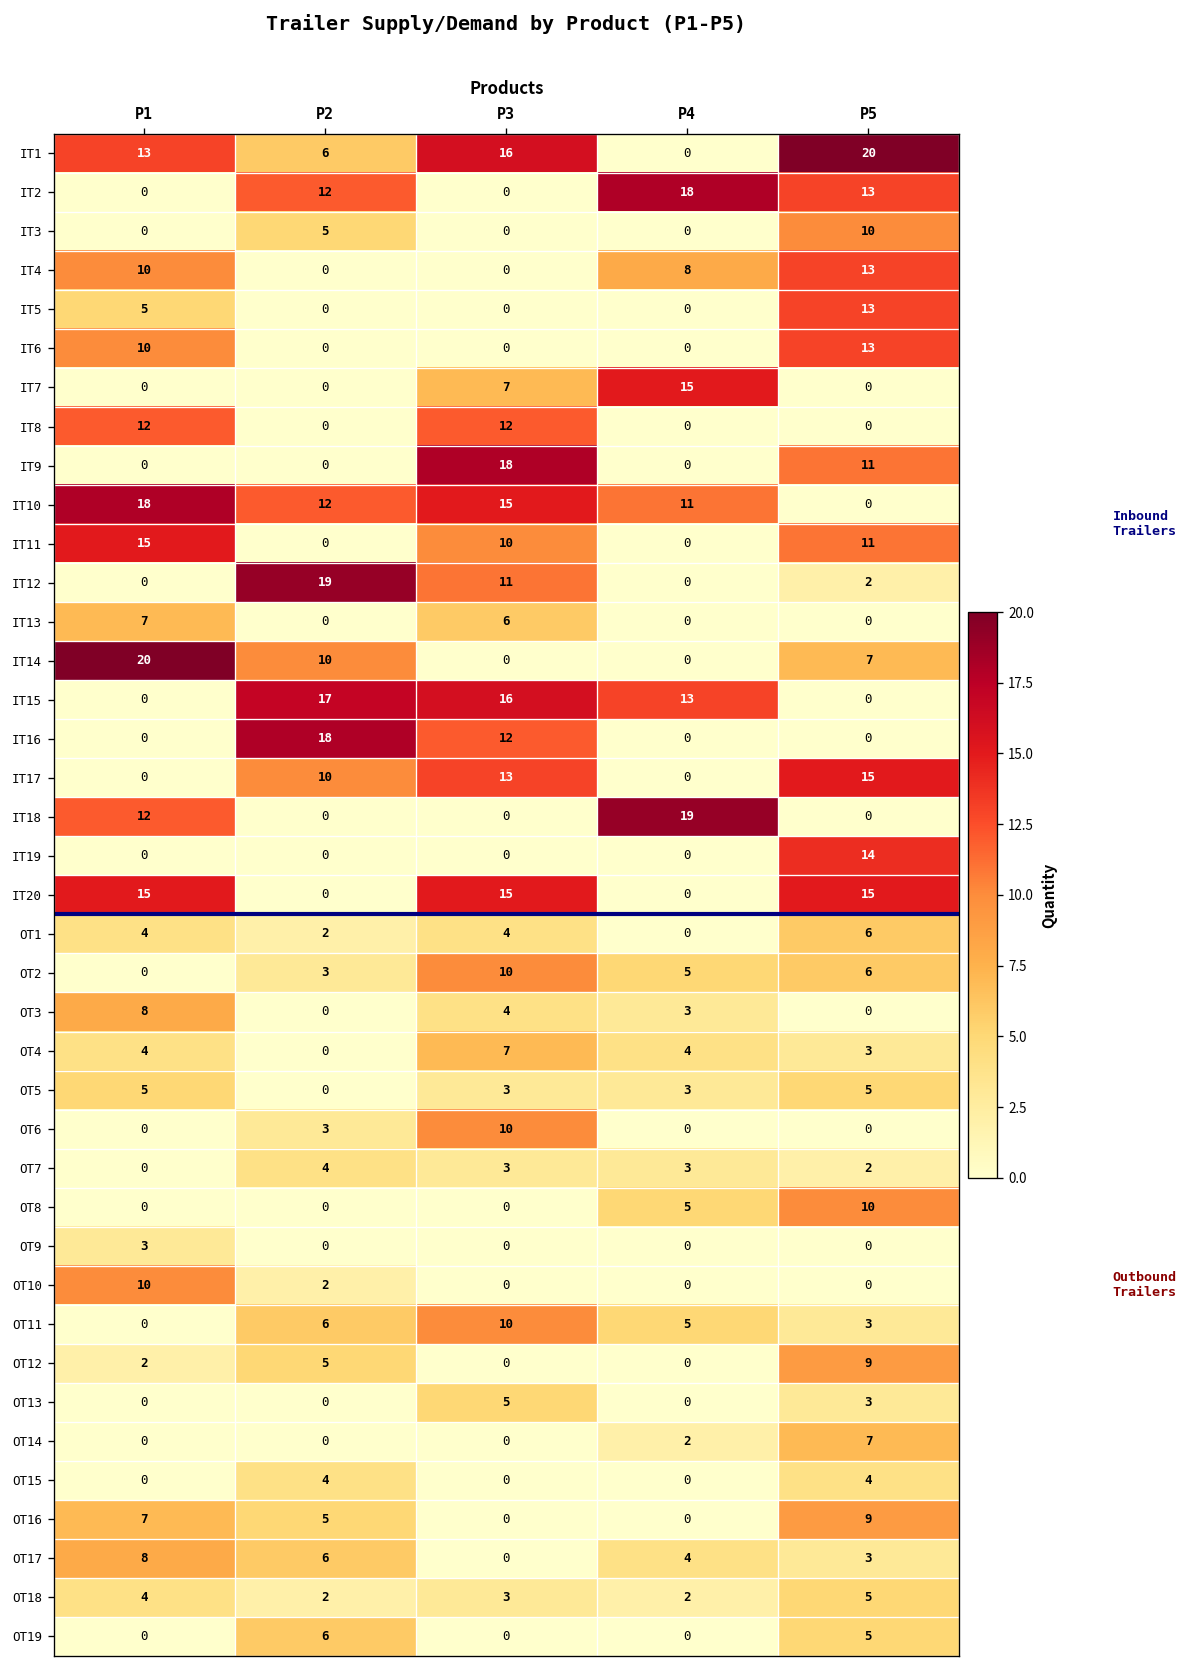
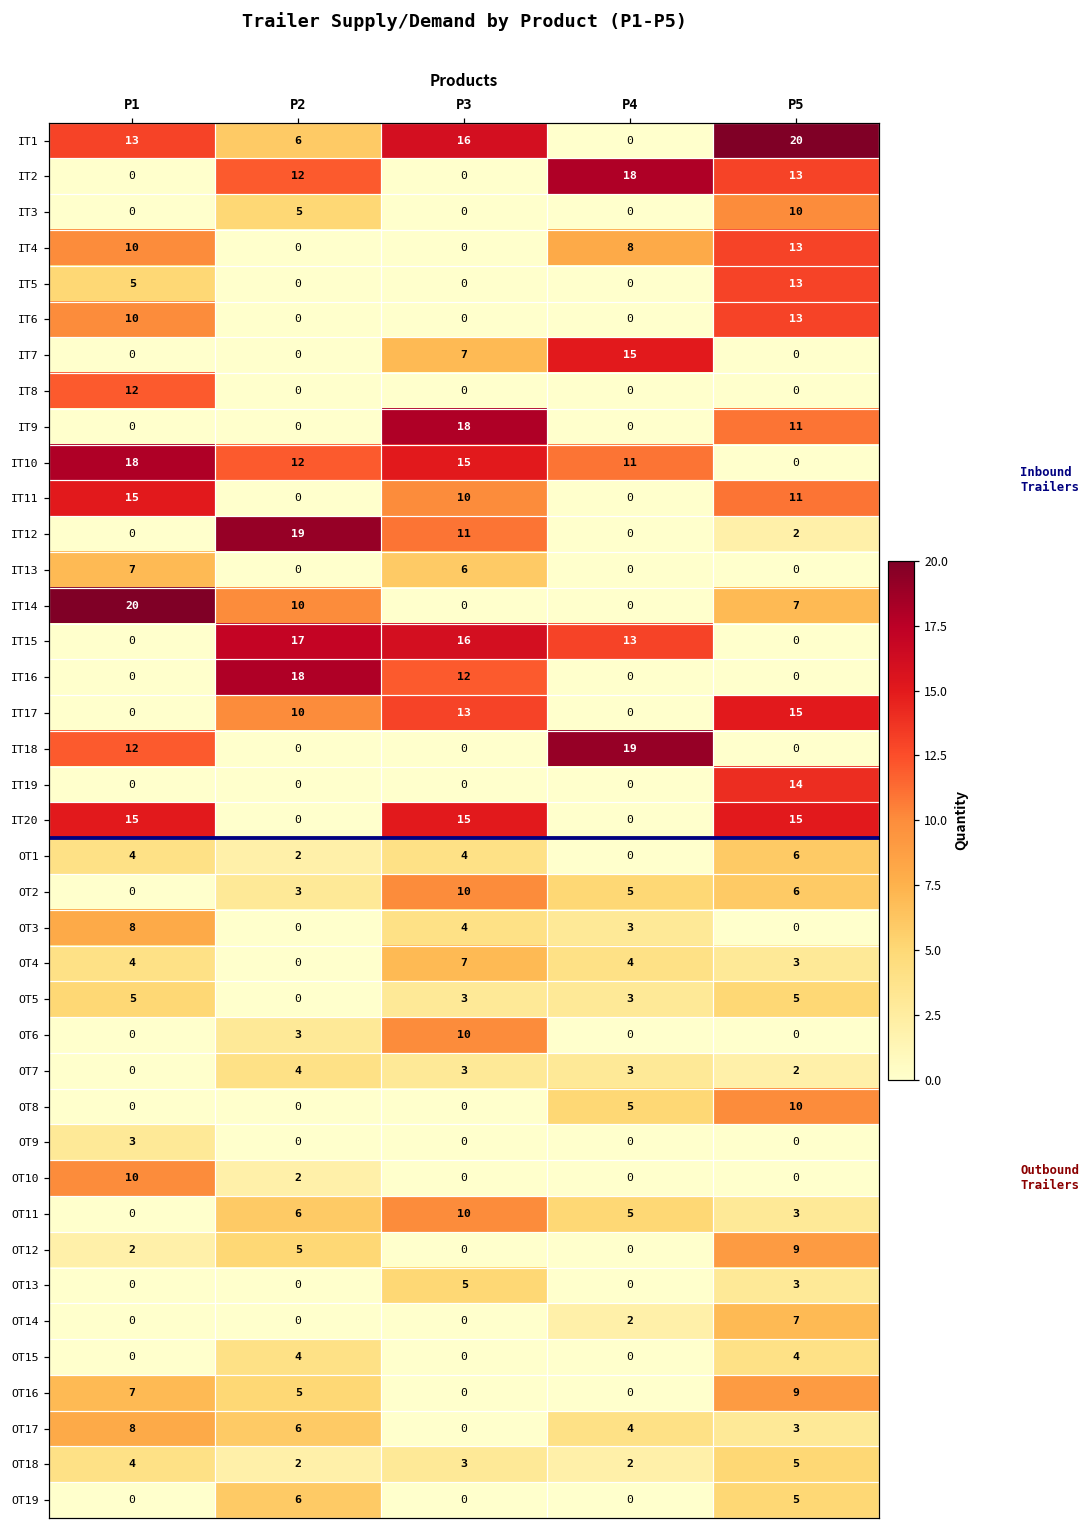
IT8, P3: 12 -> 0
